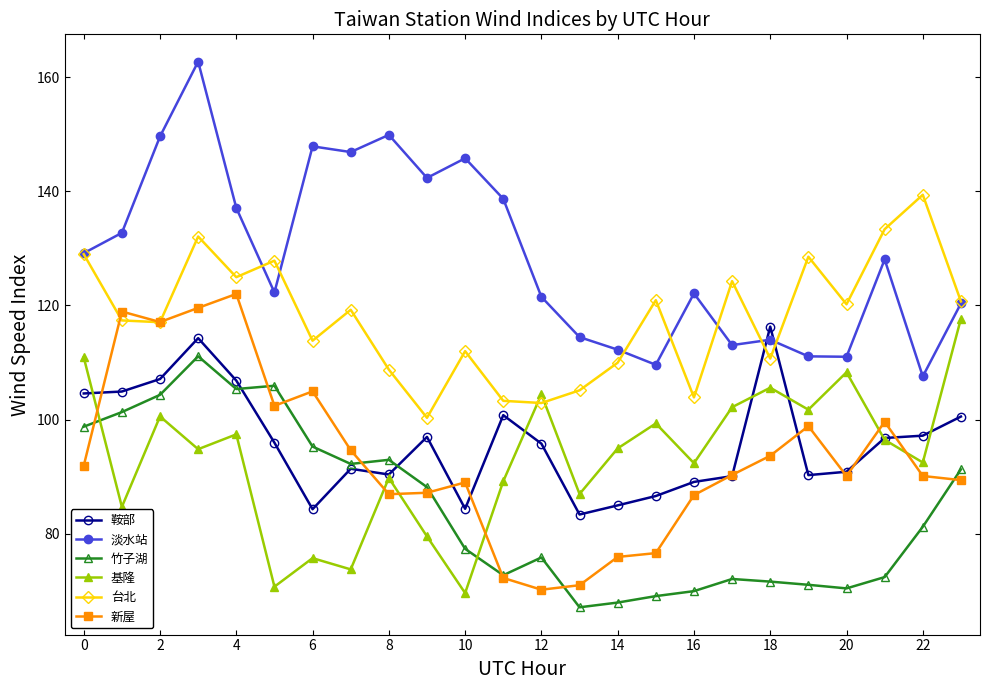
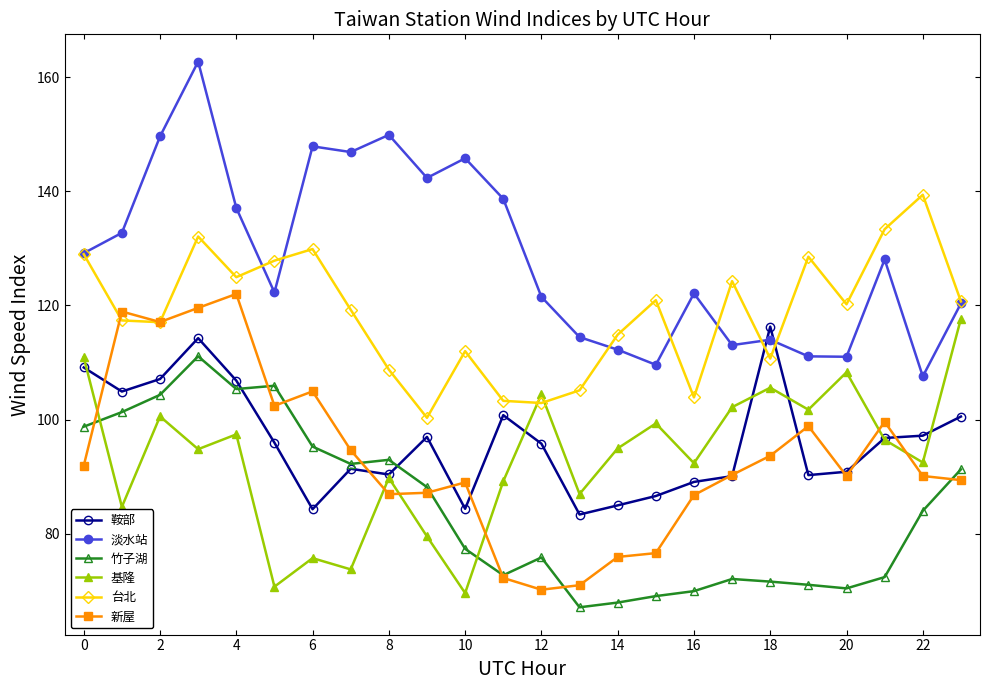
鞍部, 0: 105 -> 109
台北, 6: 114 -> 130
台北, 14: 110 -> 115
竹子湖, 22: 81 -> 84
